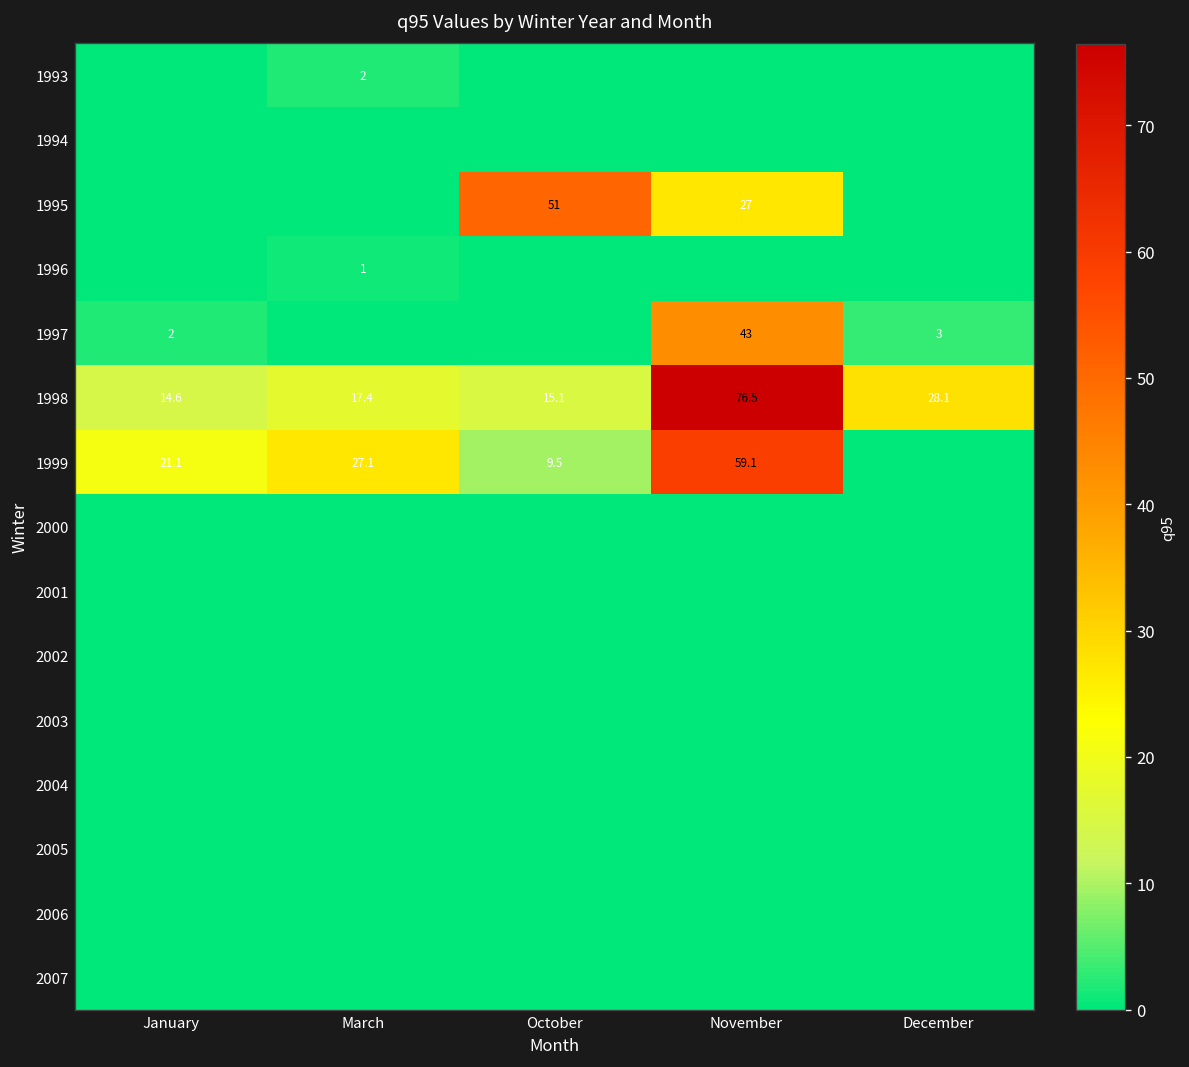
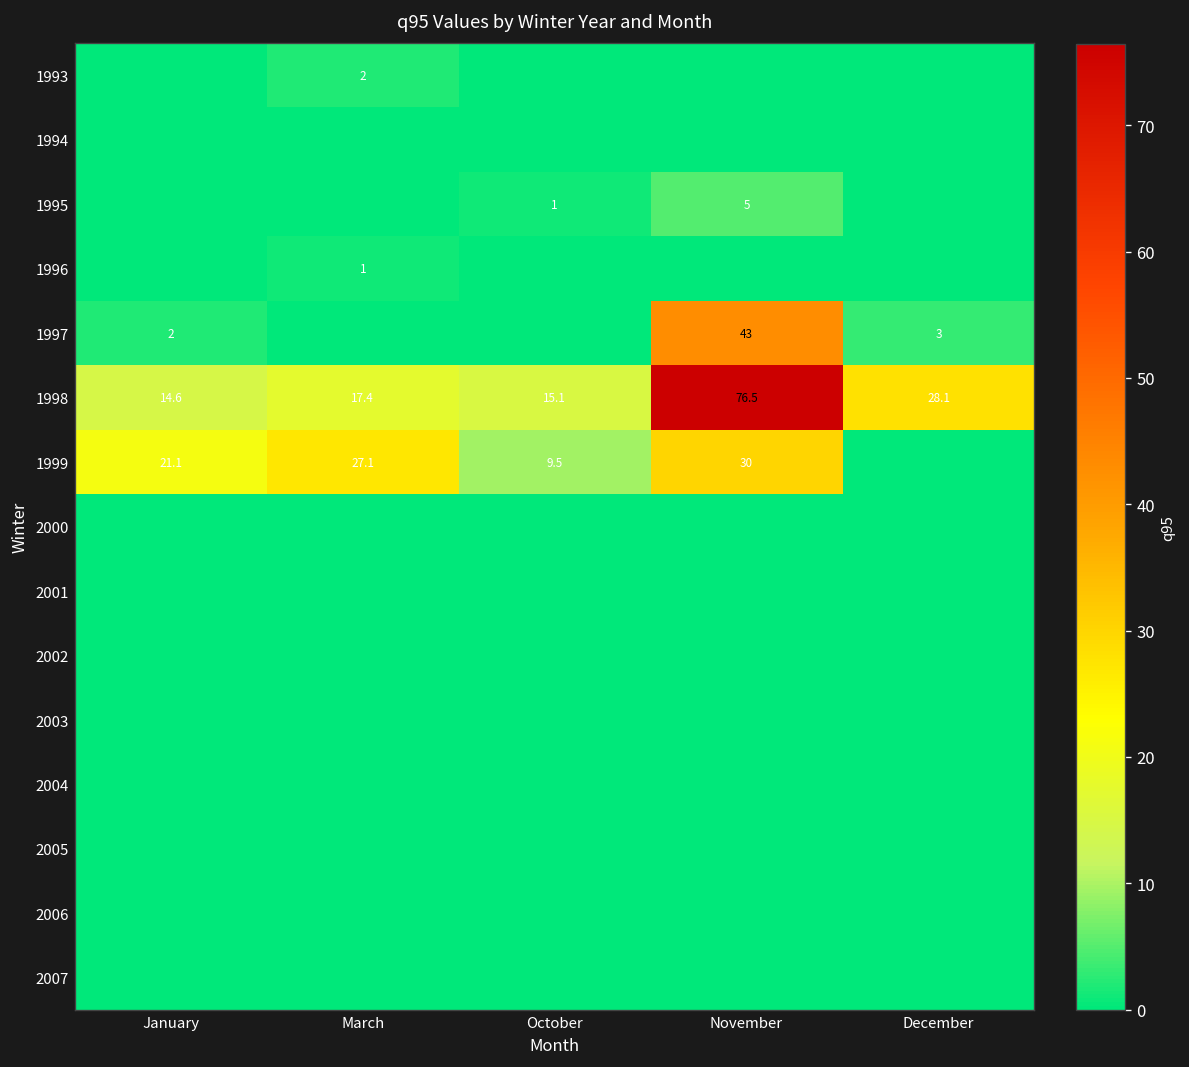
1995, October: 51 -> 1
1995, November: 27 -> 5
1999, November: 59.1 -> 30
